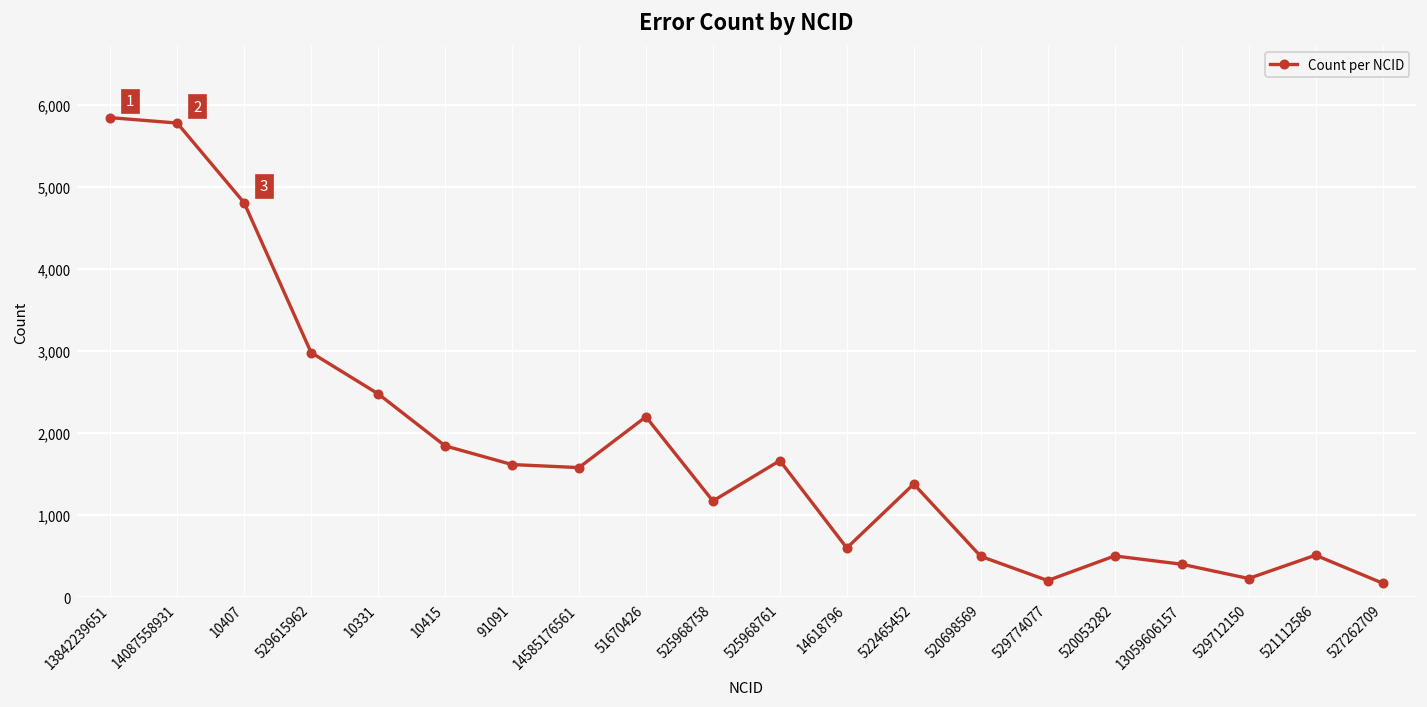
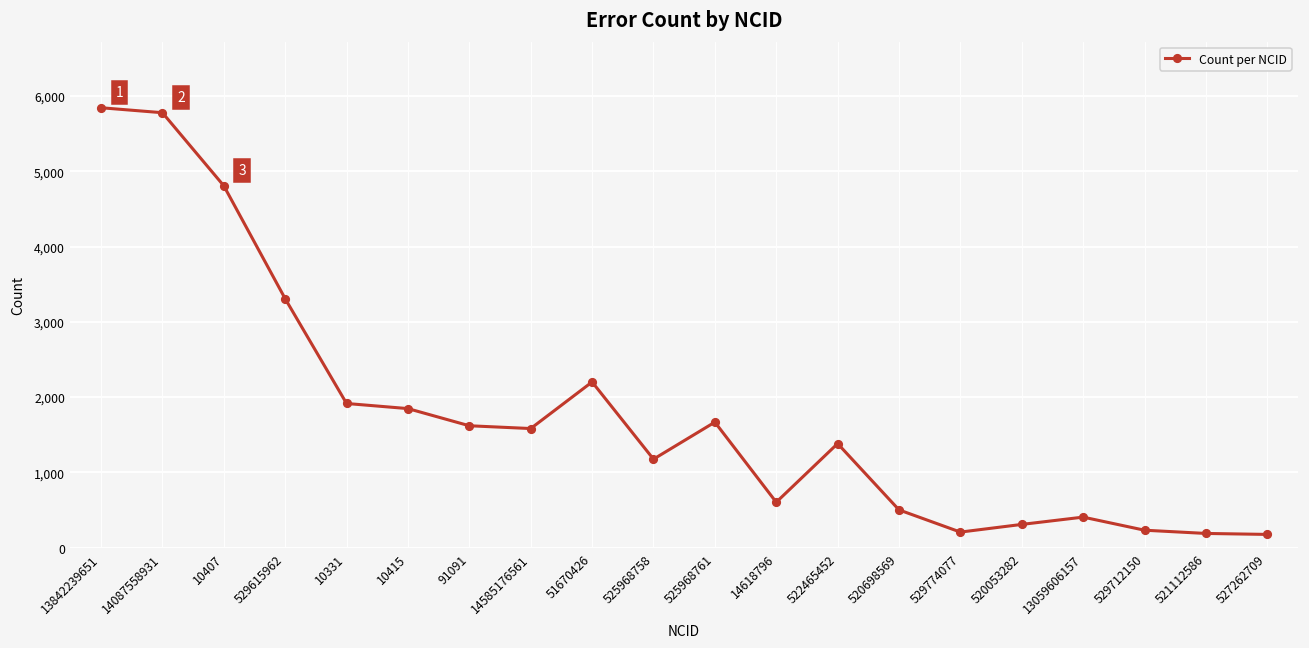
529615962: 3,000 -> 3,300
10331: 2,500 -> 1,900
520053282: 500 -> 300
521112586: 500 -> 200
